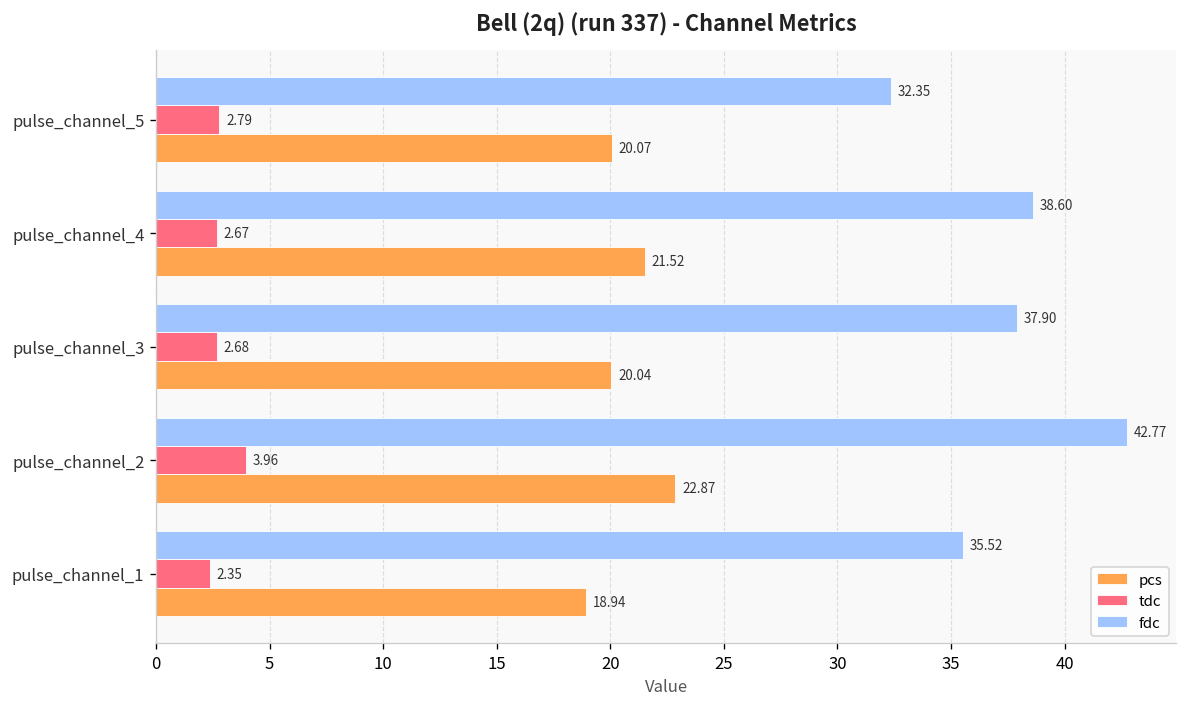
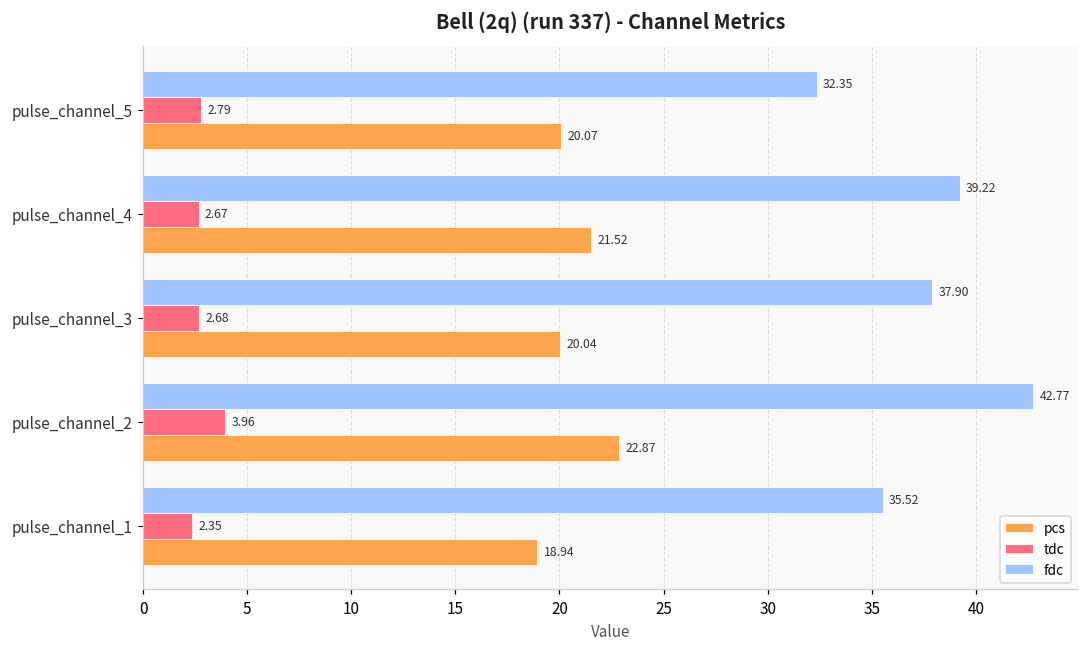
fdc, pulse_channel_4: 38.60 -> 39.22
